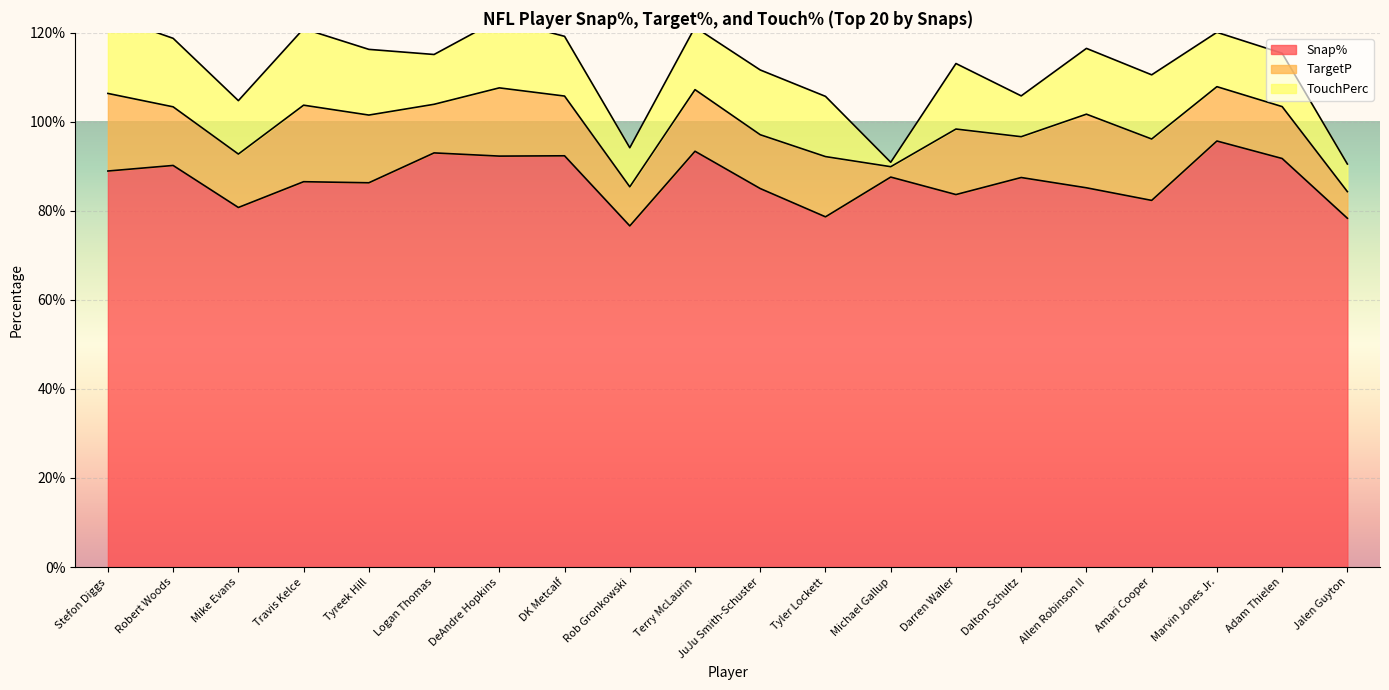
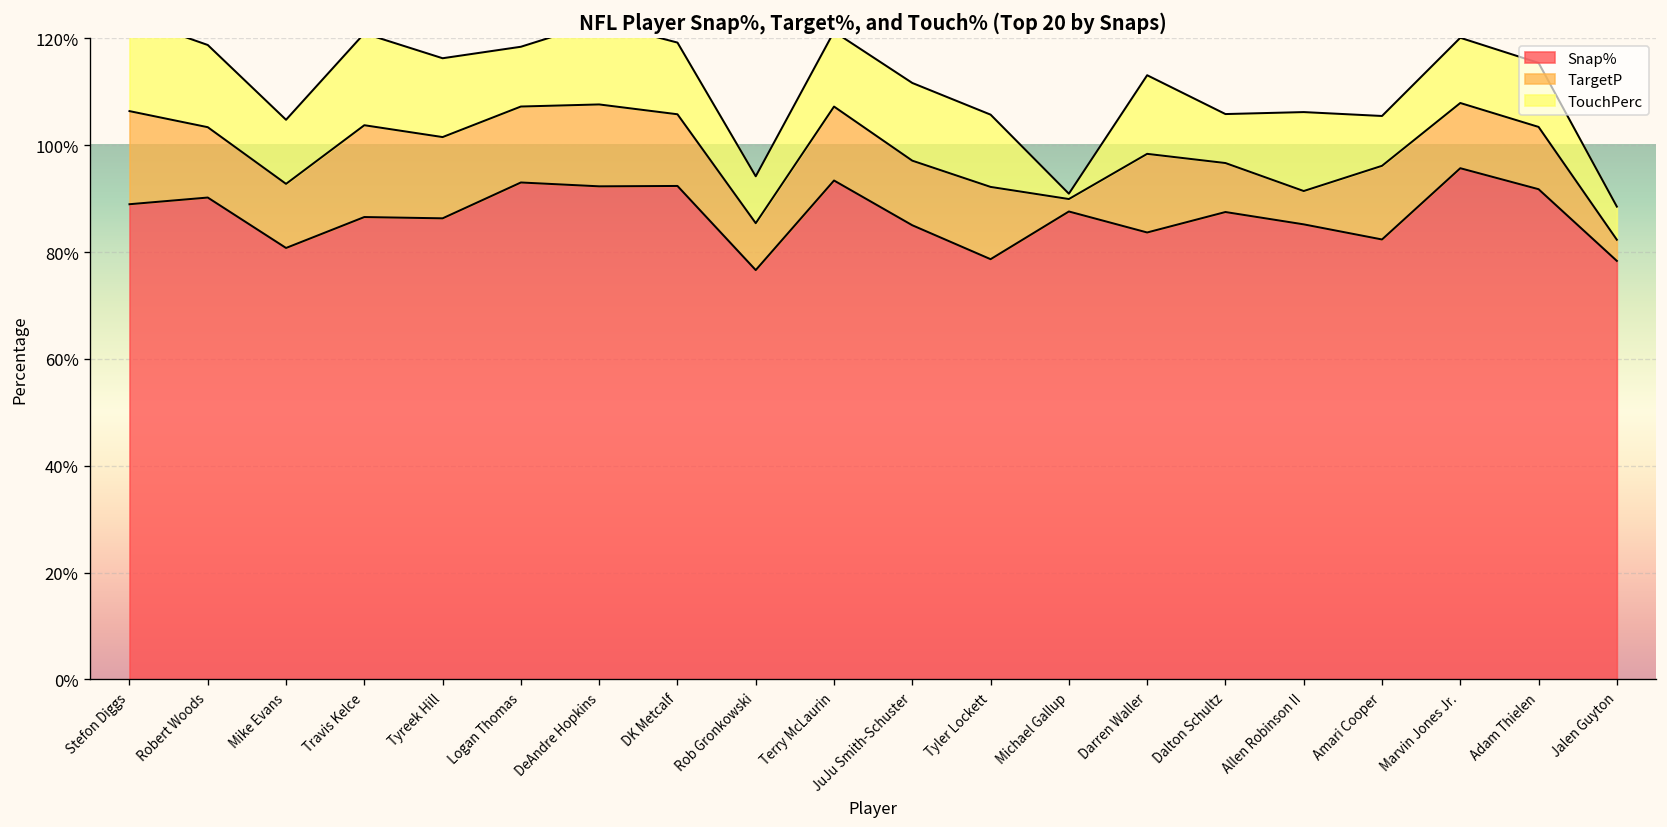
TargetP, Logan Thomas: 11% -> 14%
TargetP, Allen Robinson II: 17% -> 6%
TouchPerc, Amari Cooper: 14% -> 9%
TargetP, Jalen Guyton: 6% -> 4%
